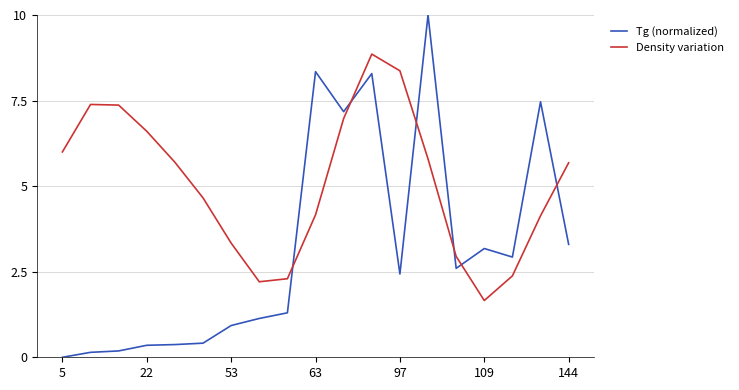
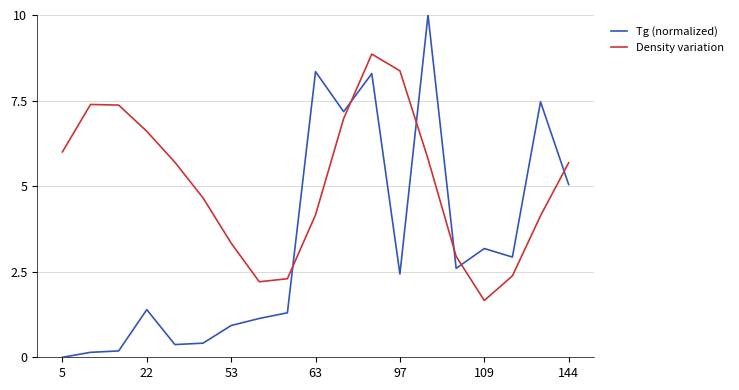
Tg (normalized), 22: 0.4 -> 1.4
Tg (normalized), 144: 3.3 -> 5.0
